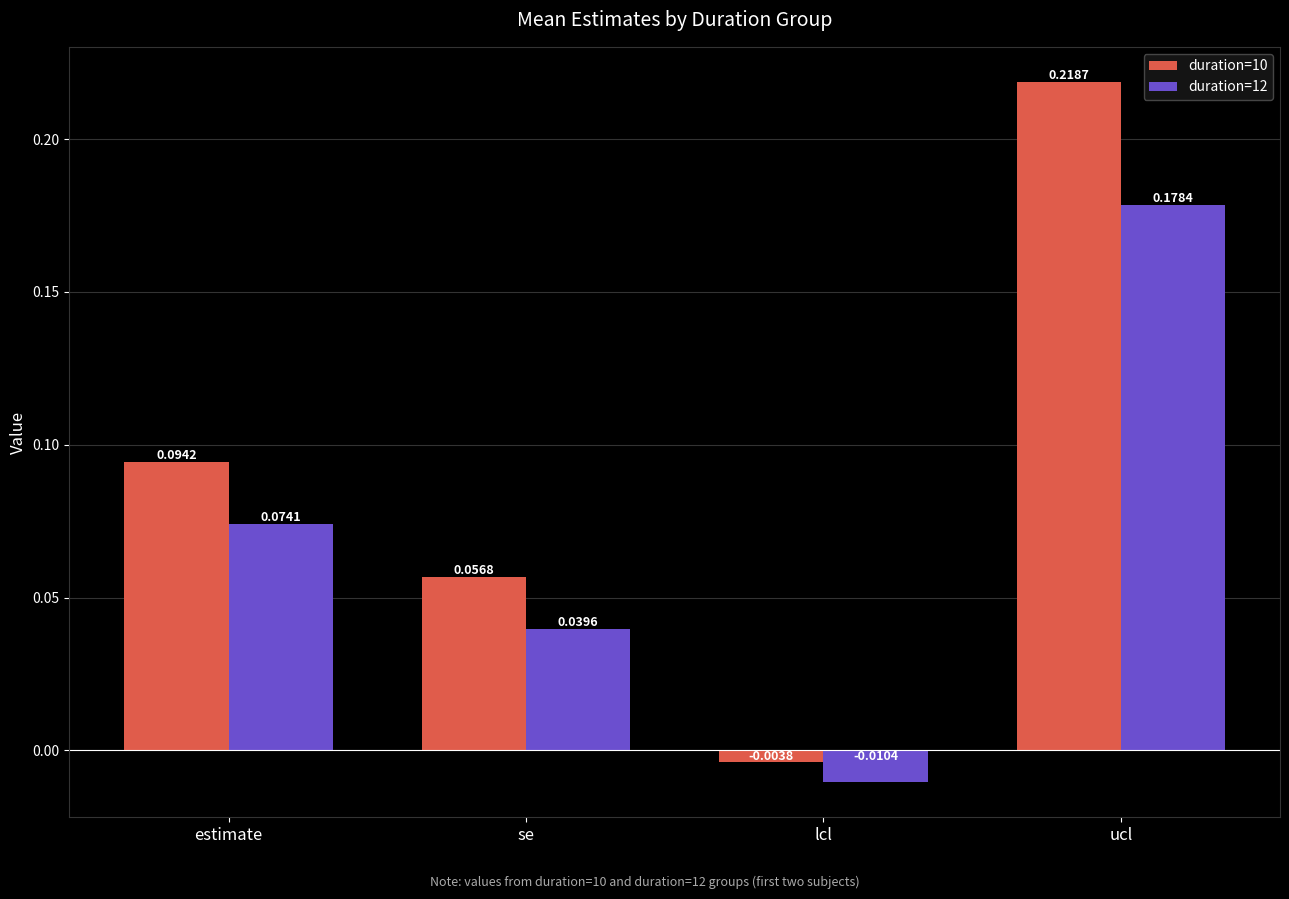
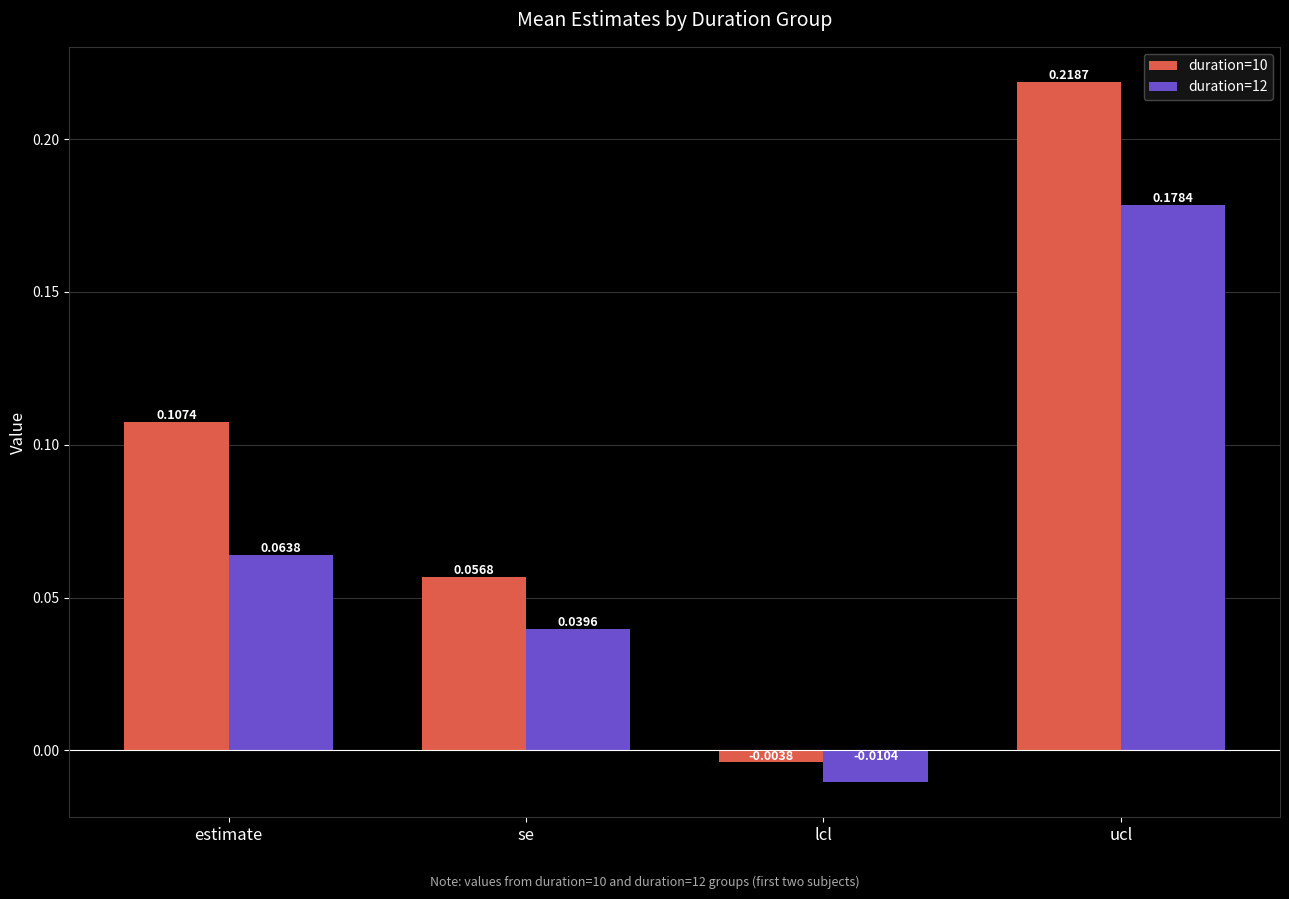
duration=10, estimate: 0.0942 -> 0.1074
duration=12, estimate: 0.0741 -> 0.0638
